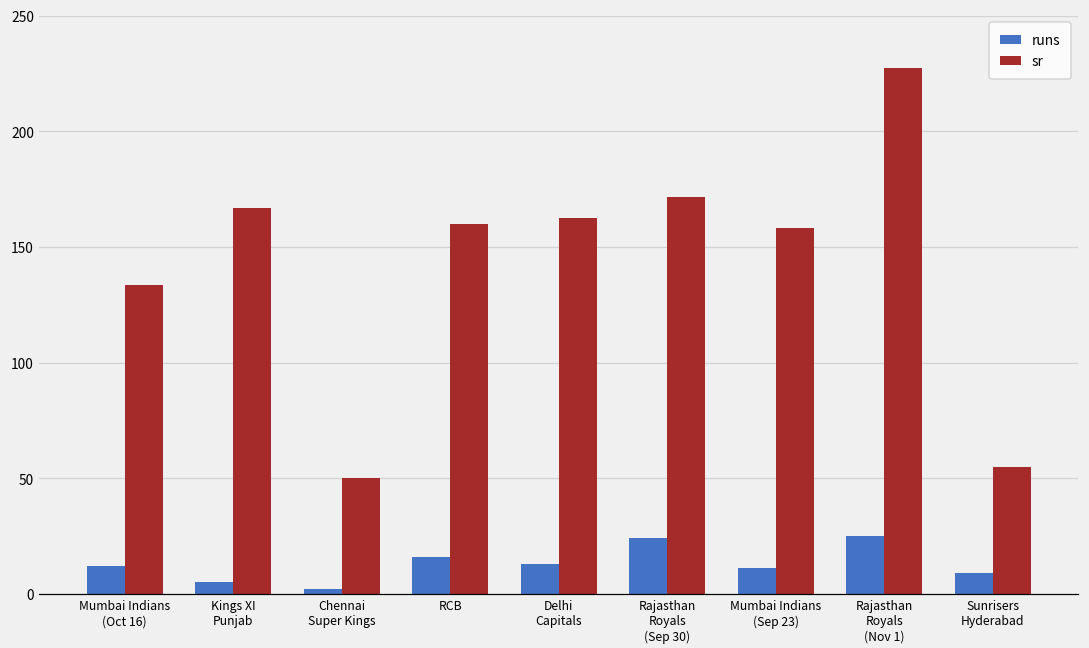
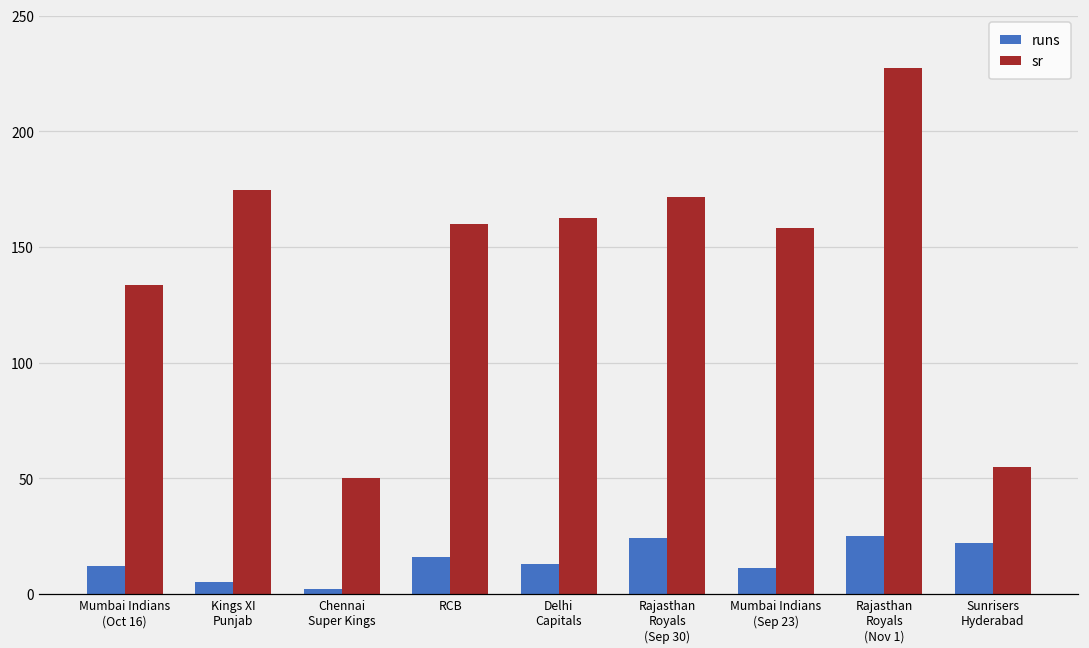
sr, Kings XI Punjab: 167 -> 174
runs, Sunrisers Hyderabad: 9 -> 22
